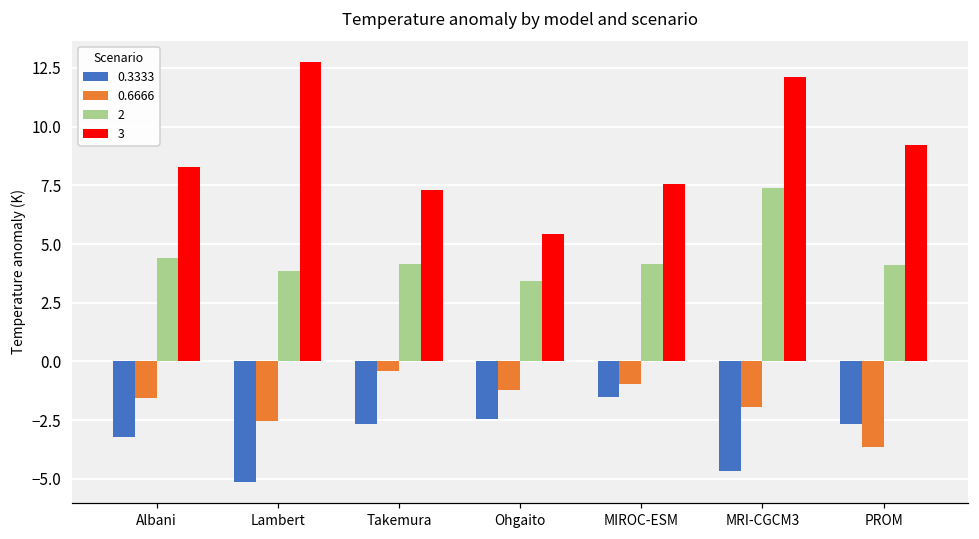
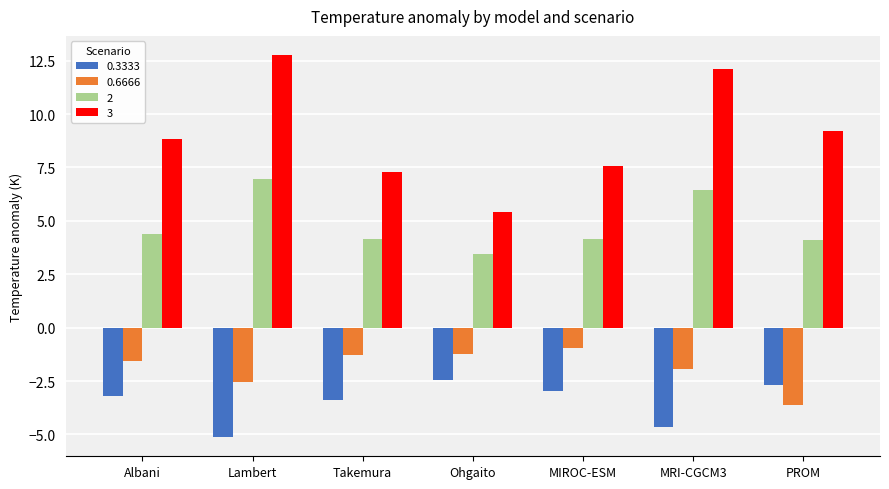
3, Albani: 8.3 -> 8.8
2, Lambert: 3.8 -> 6.9
0.3333, Takemura: -2.7 -> -3.4
0.6666, Takemura: -0.4 -> -1.3
0.3333, MIROC-ESM: -1.5 -> -3.0
2, MRI-CGCM3: 7.4 -> 6.4
